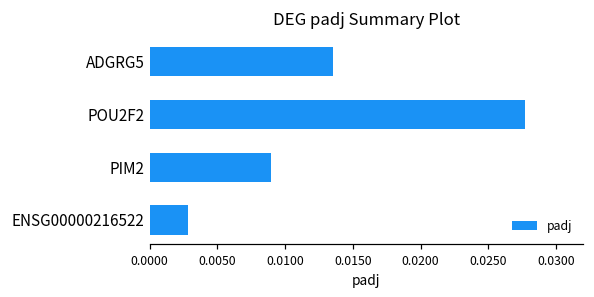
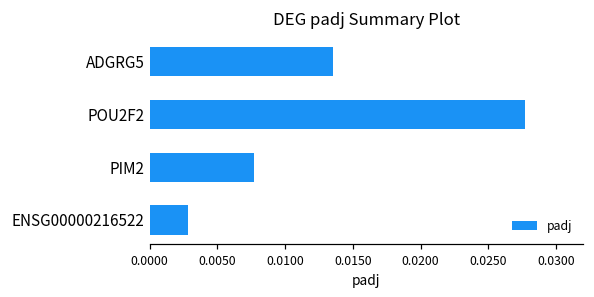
PIM2: 0.0090 -> 0.0077
